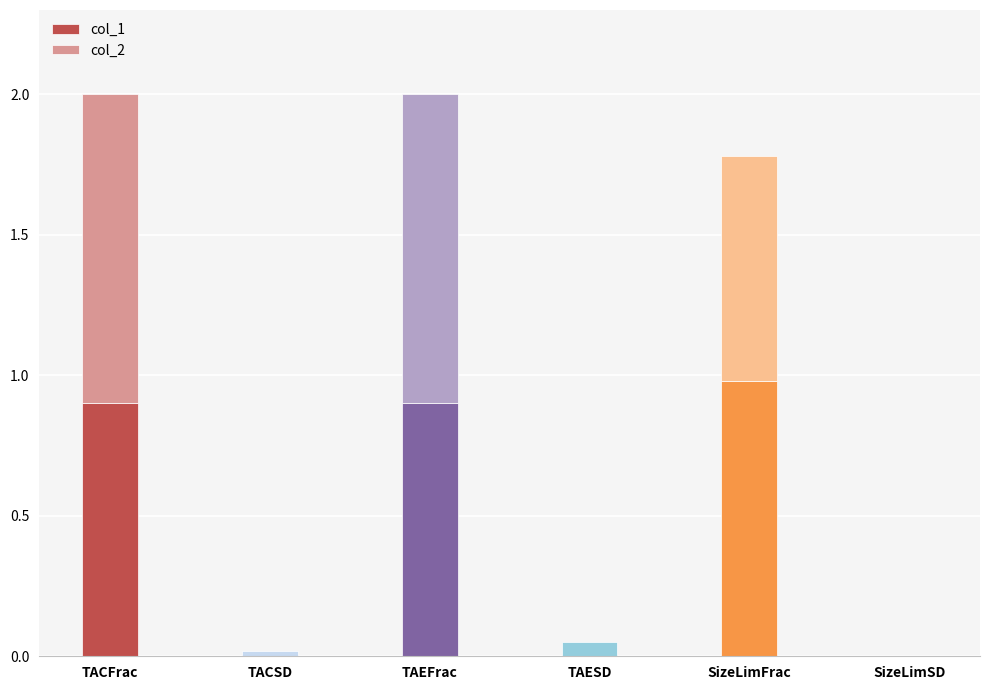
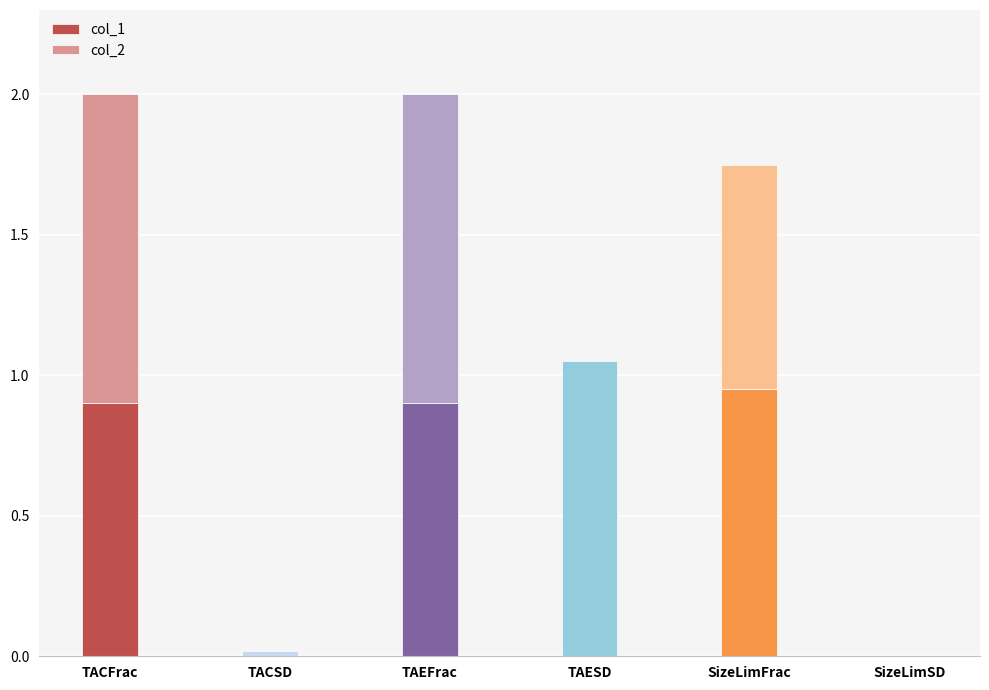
col_2, TAESD: 0.05 -> 1.05
col_1, SizeLimFrac: 0.98 -> 0.95
